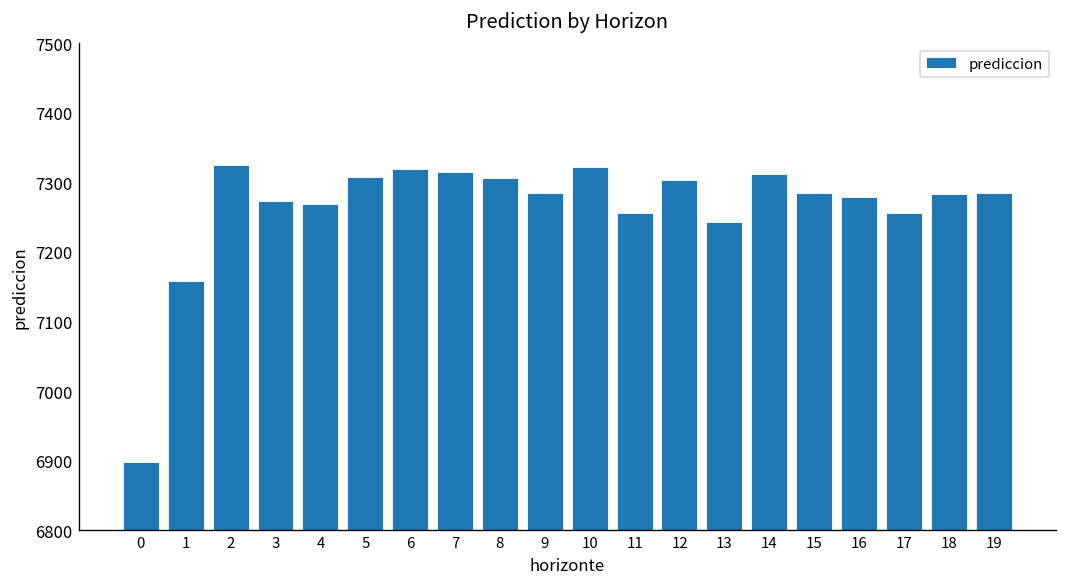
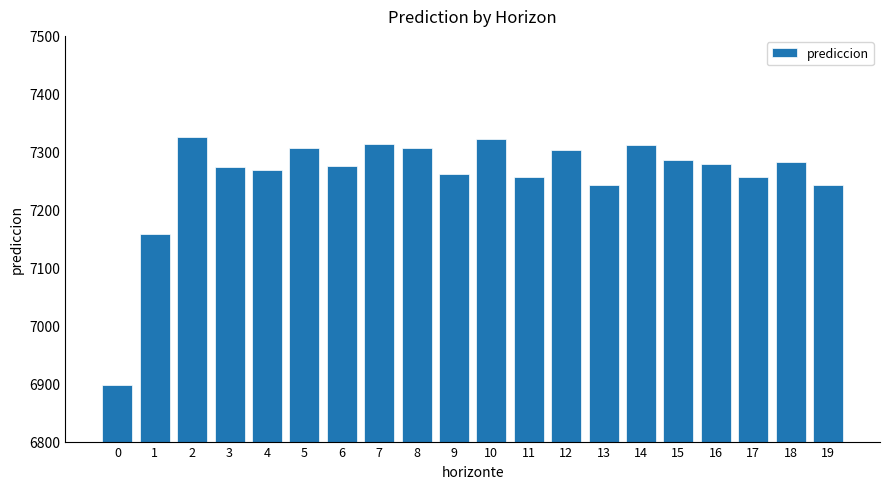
6: 7320 -> 7270
9: 7280 -> 7260
19: 7280 -> 7240
